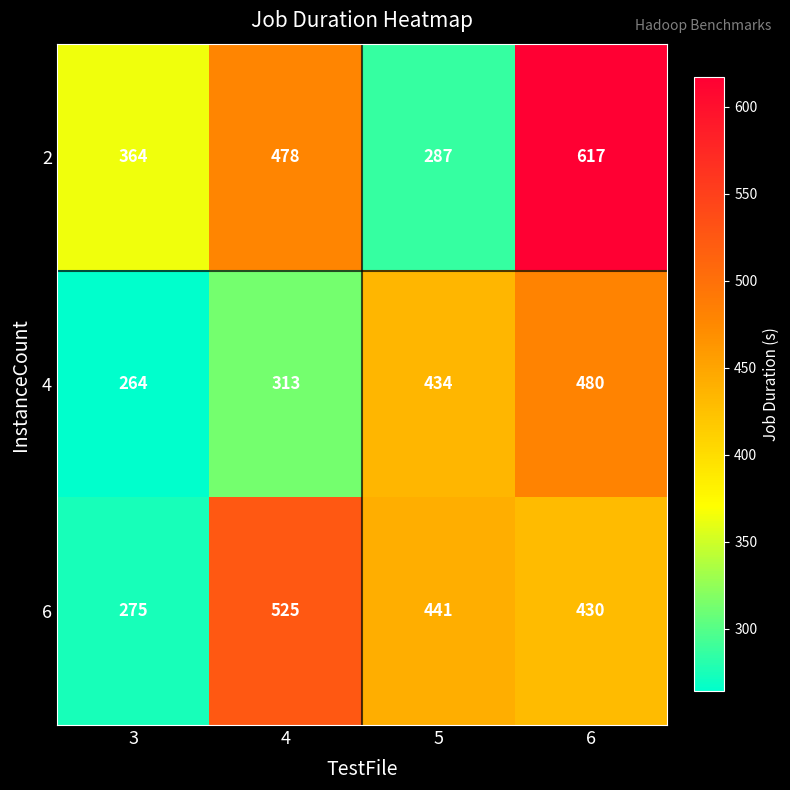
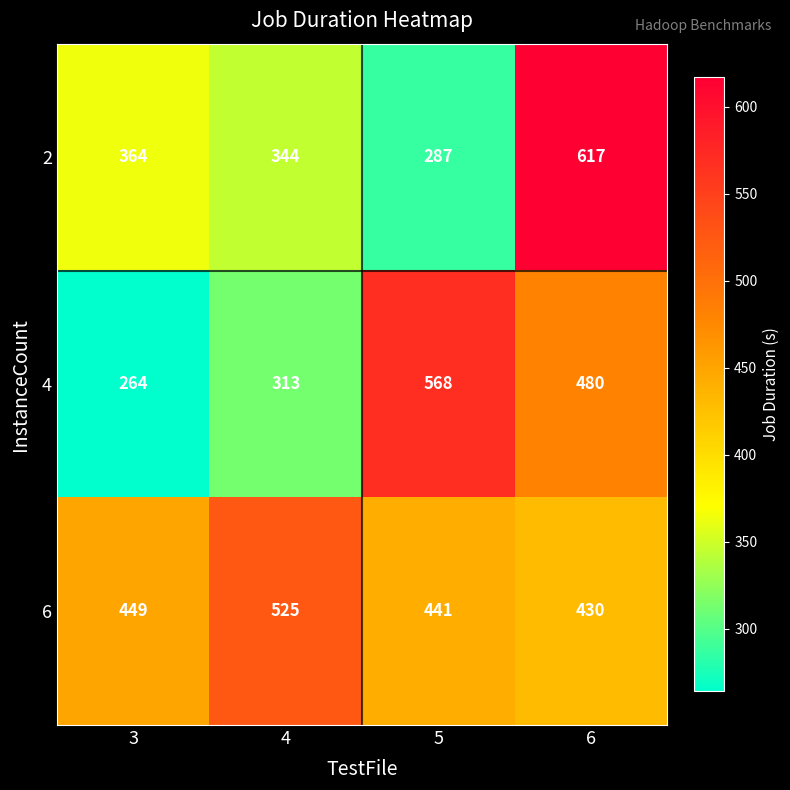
2, 4: 478 -> 344
4, 5: 434 -> 568
6, 3: 275 -> 449
